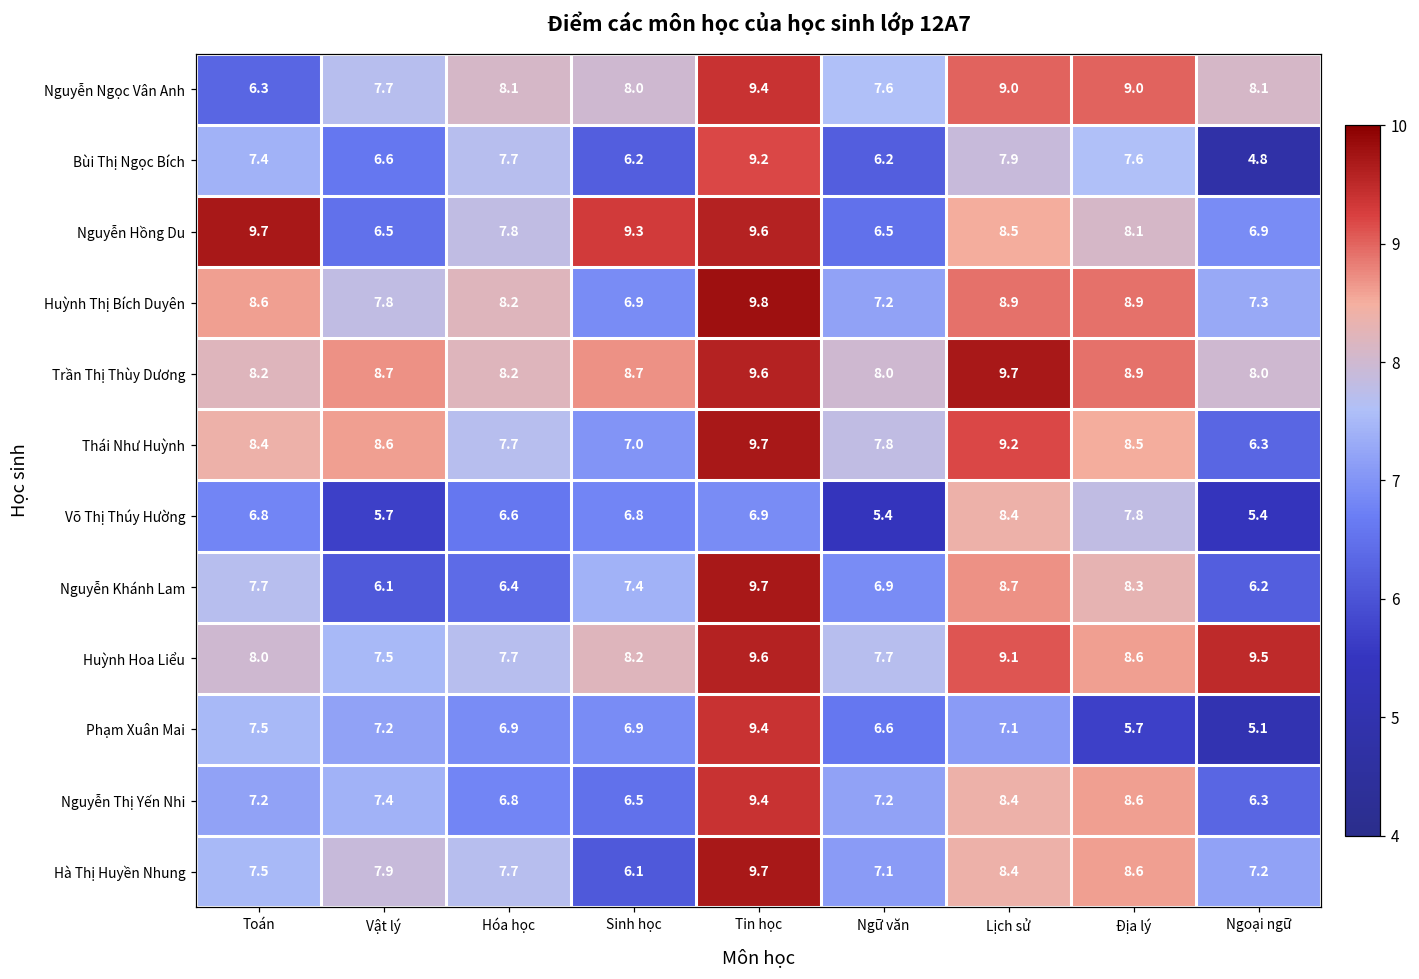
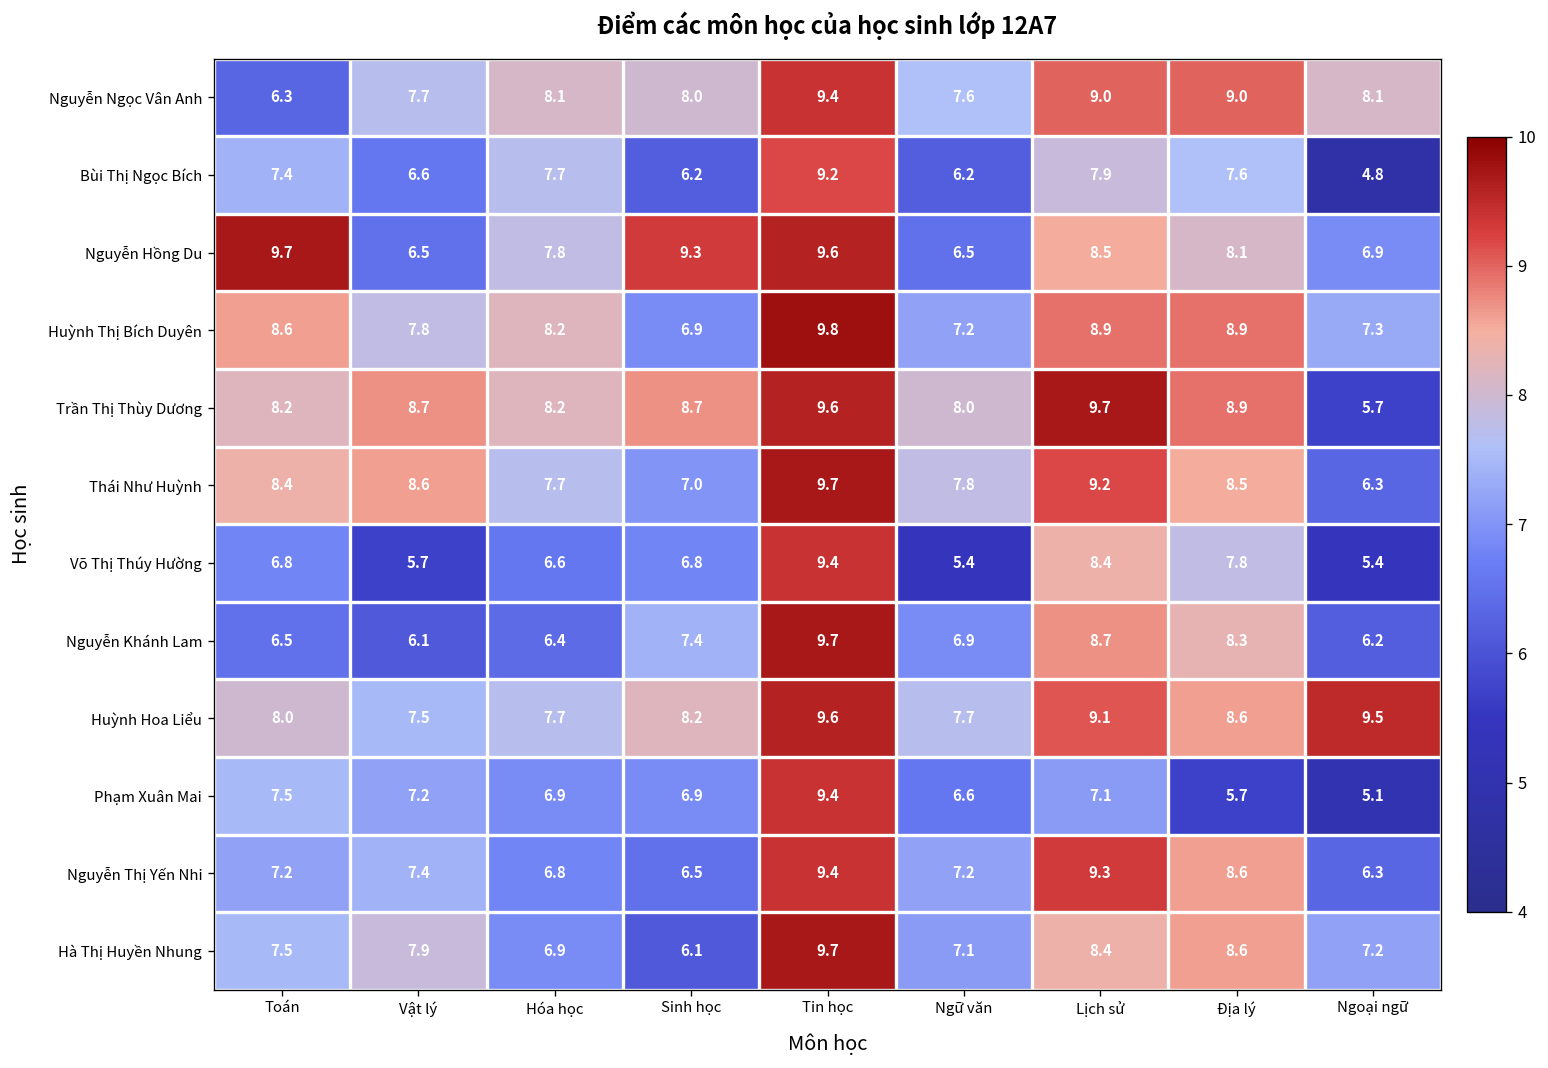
Trần Thị Thùy Dương, Ngoại ngữ: 8.0 -> 5.7
Võ Thị Thúy Hường, Tin học: 6.9 -> 9.4
Nguyễn Khánh Lam, Toán: 7.7 -> 6.5
Nguyễn Thị Yến Nhi, Lịch sử: 8.4 -> 9.3
Hà Thị Huyền Nhung, Hóa học: 7.7 -> 6.9
